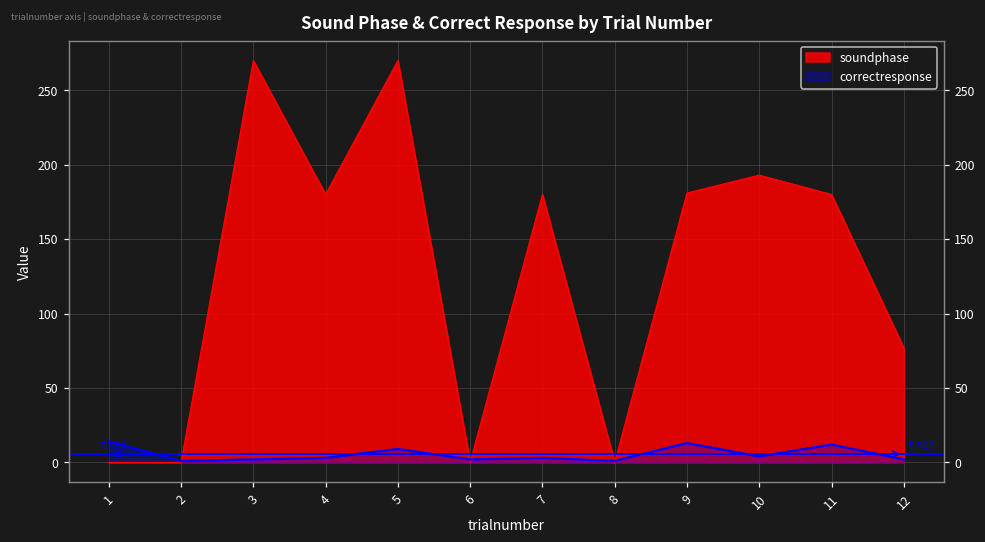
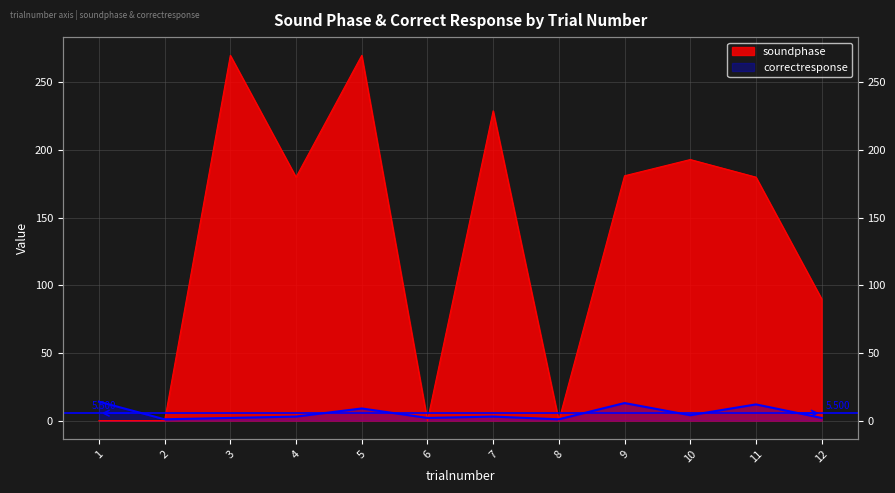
soundphase, 7: 180 -> 229
soundphase, 12: 77 -> 90
